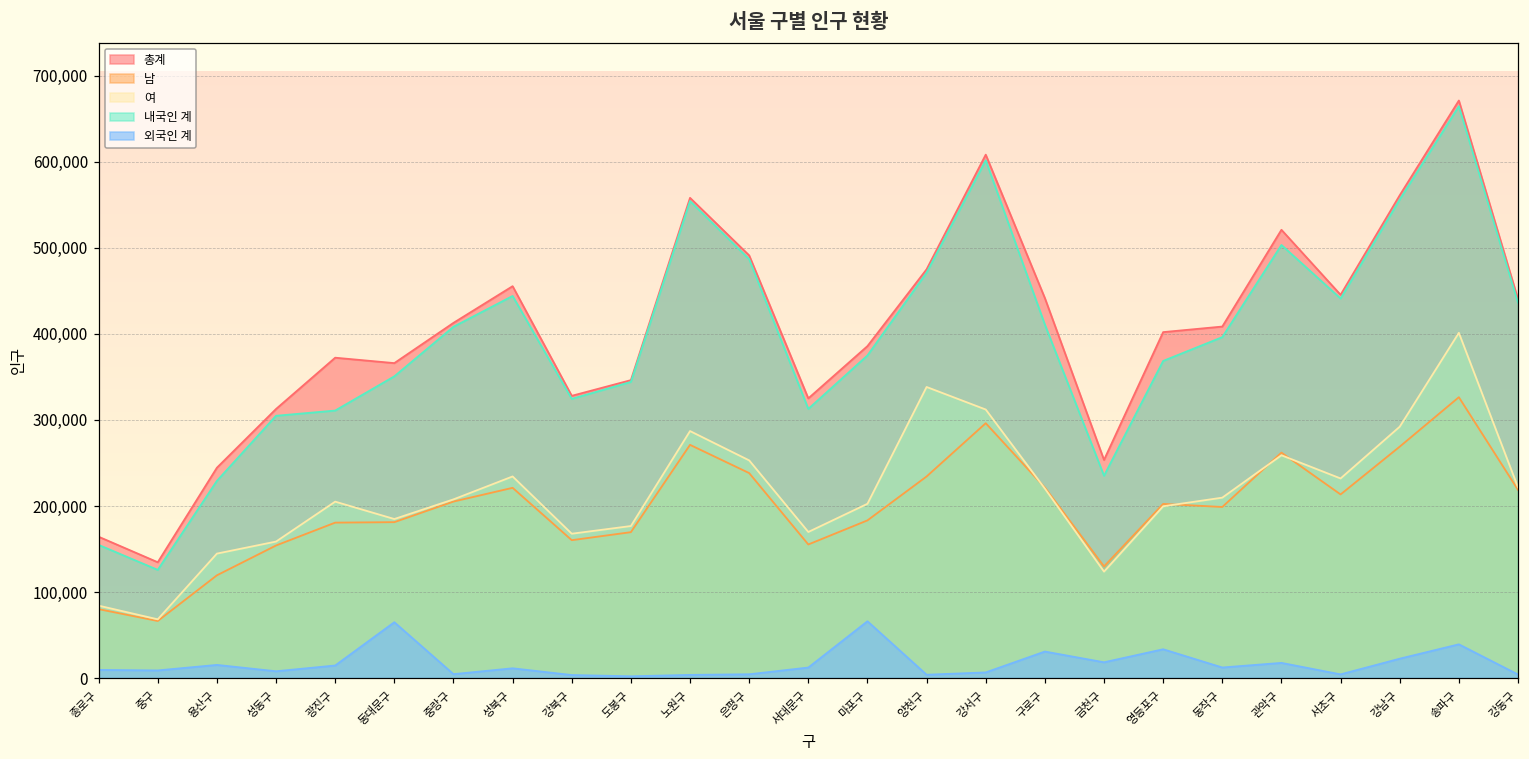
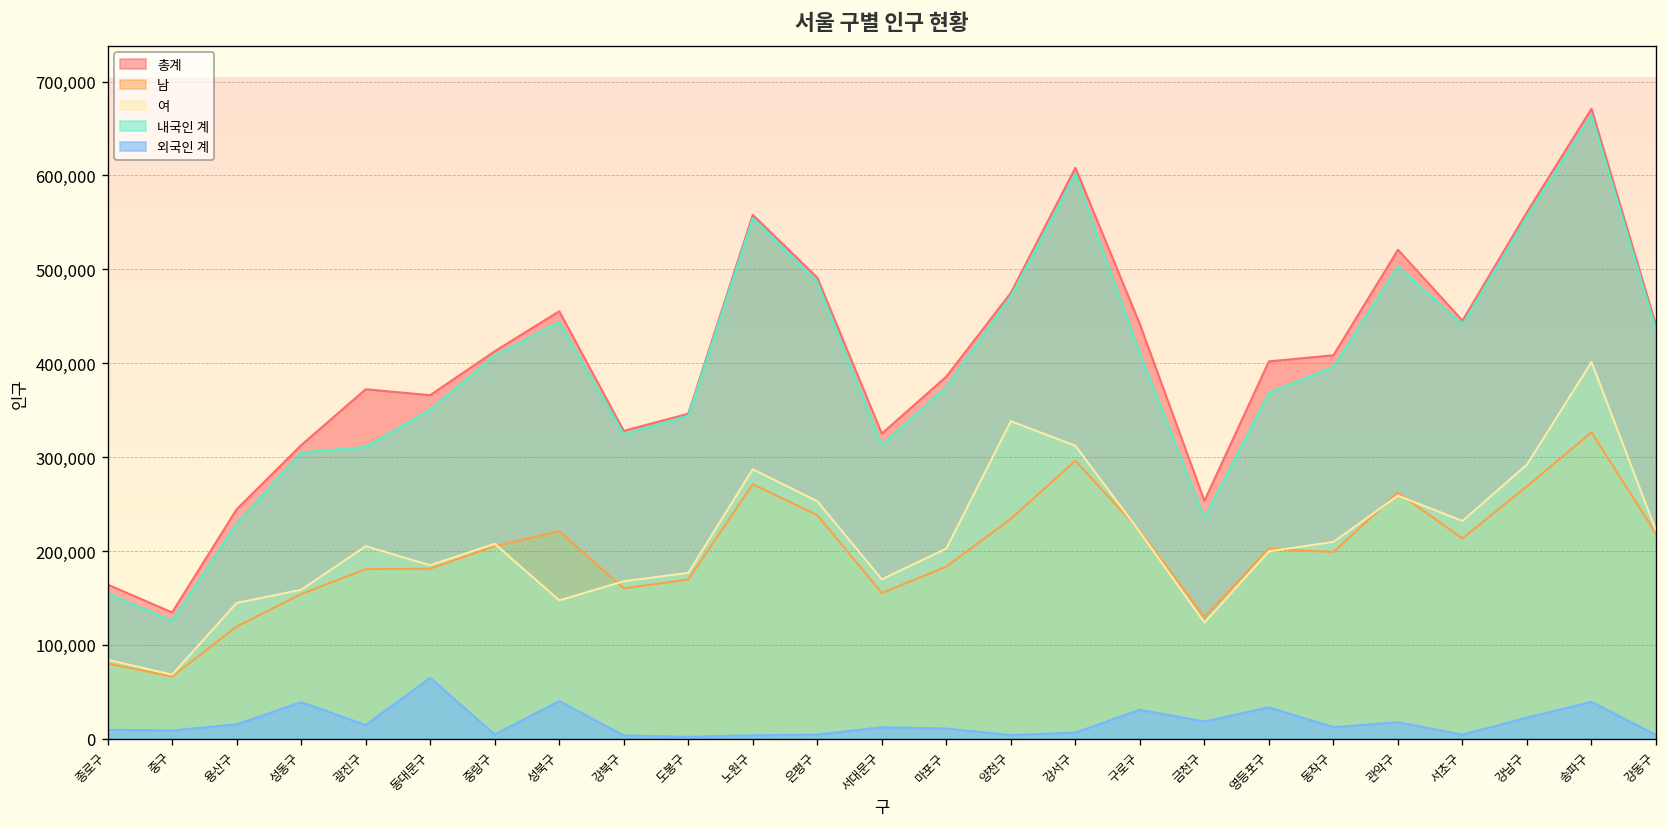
외국인 계, 성동구: 10,000 -> 40,000
여, 성북구: 230,000 -> 150,000
외국인 계, 성북구: 10,000 -> 40,000
외국인 계, 마포구: 70,000 -> 10,000
